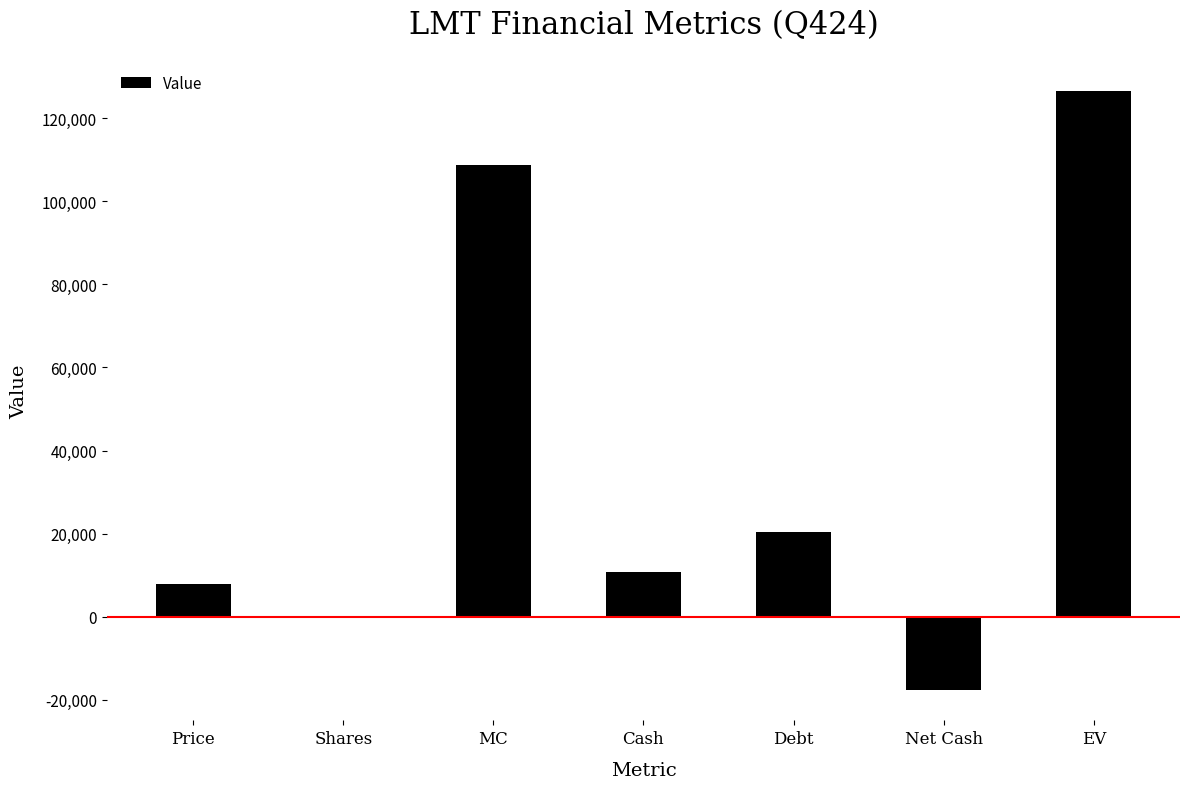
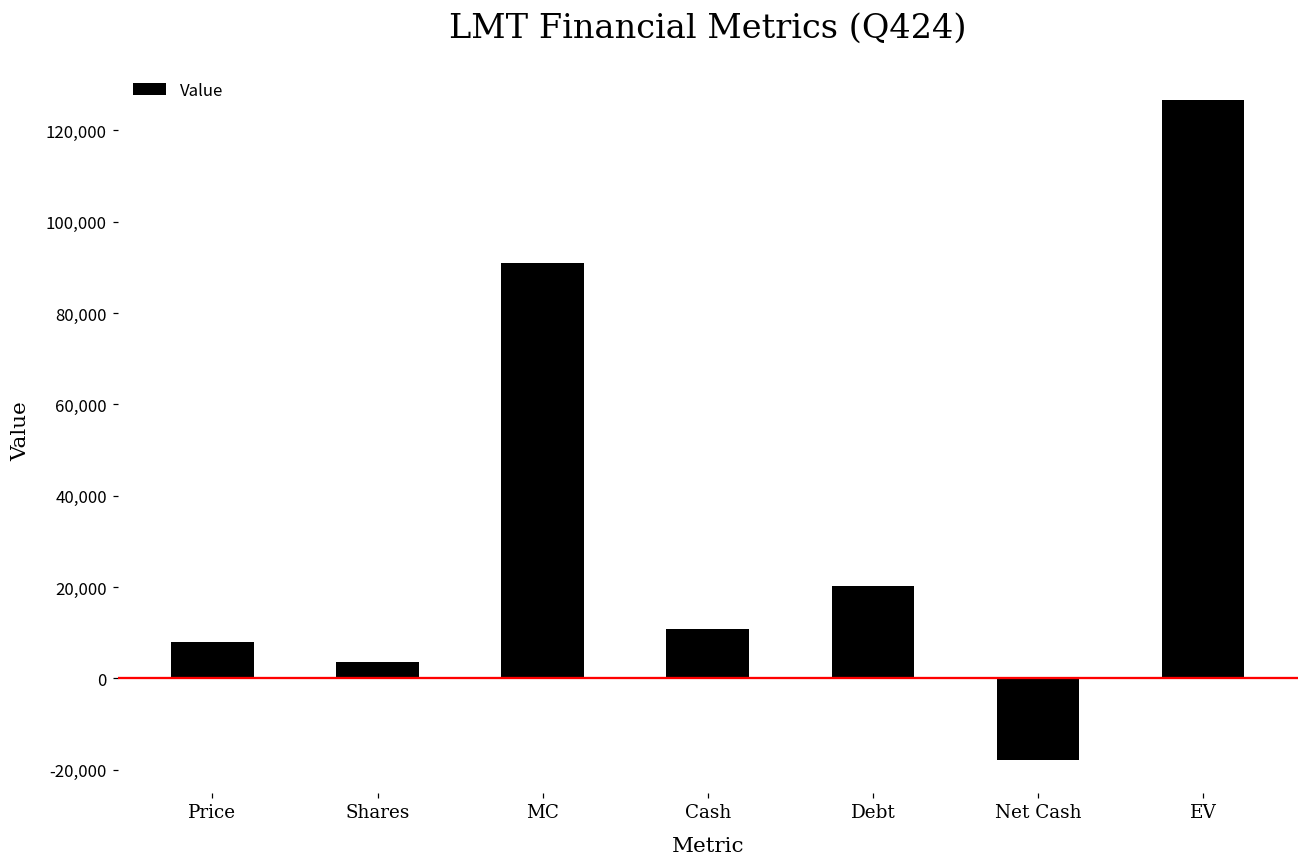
Shares: 0 -> 4,000
MC: 109,000 -> 91,000
